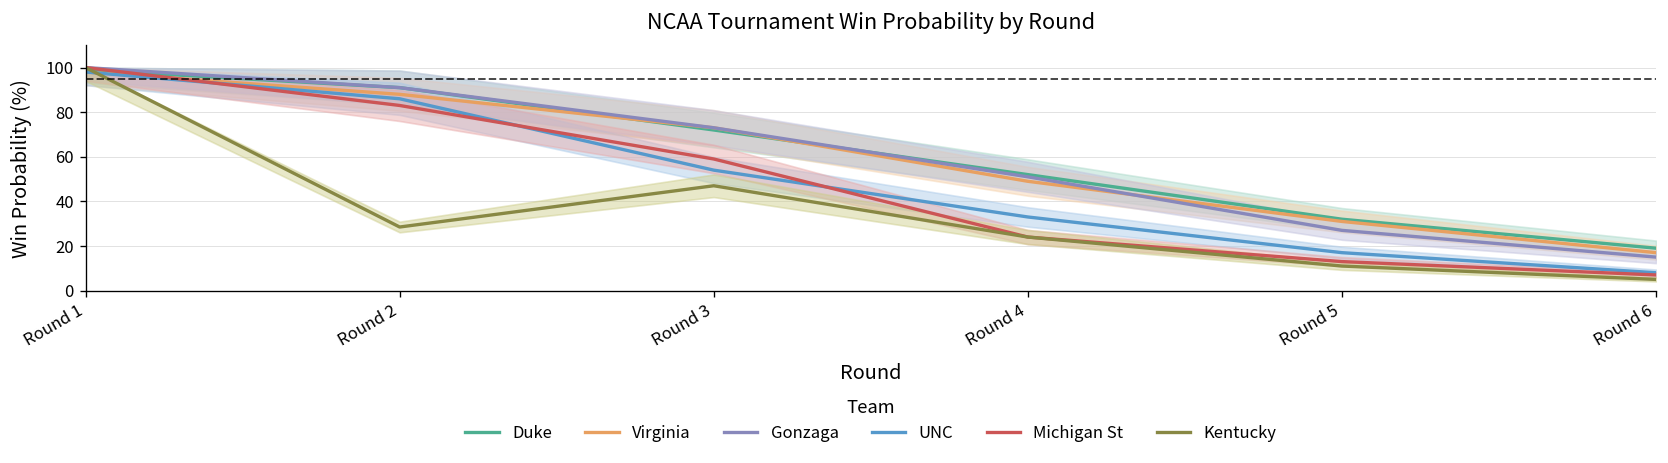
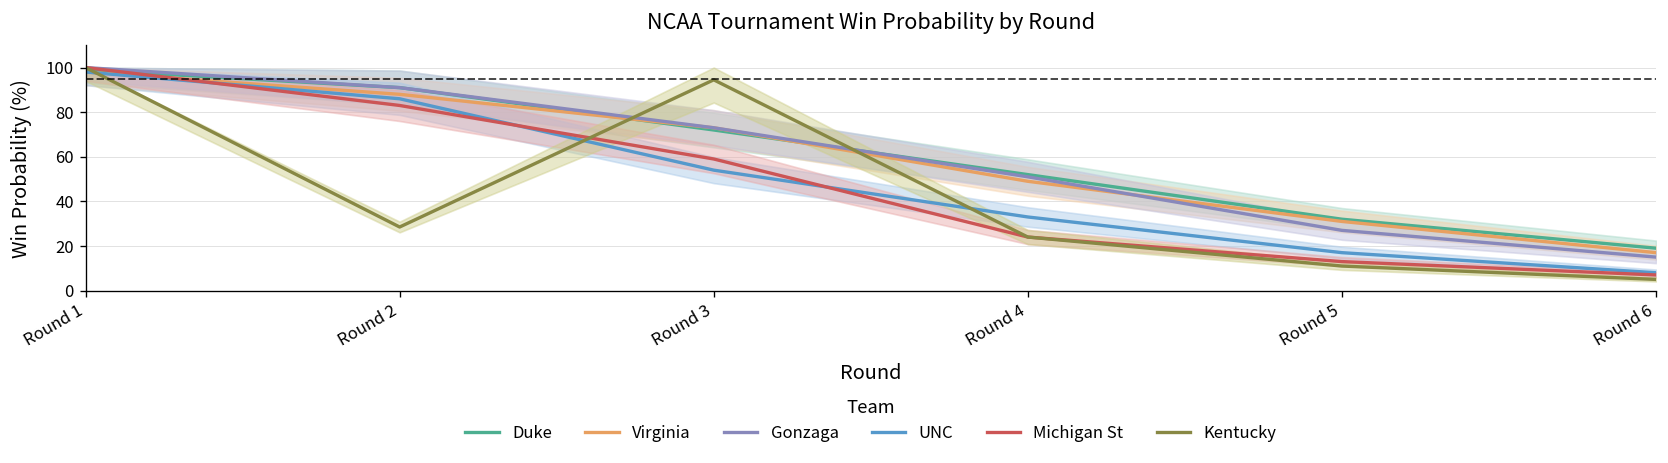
Kentucky, Round 3: 47 -> 95
